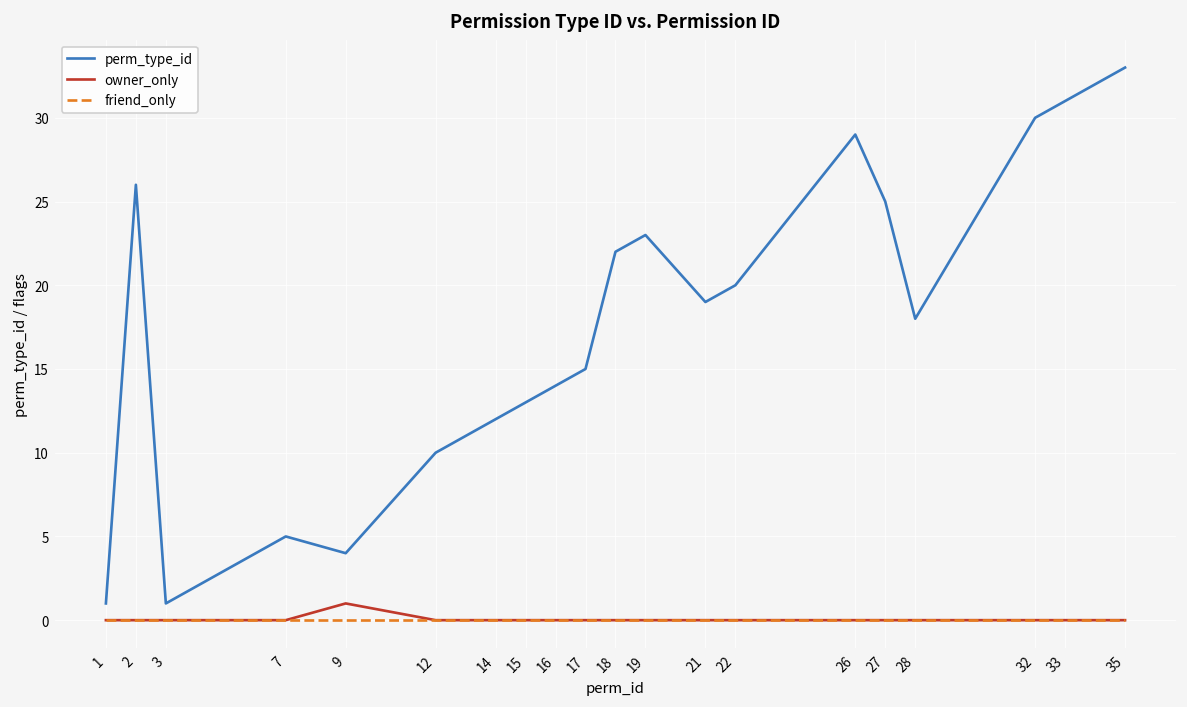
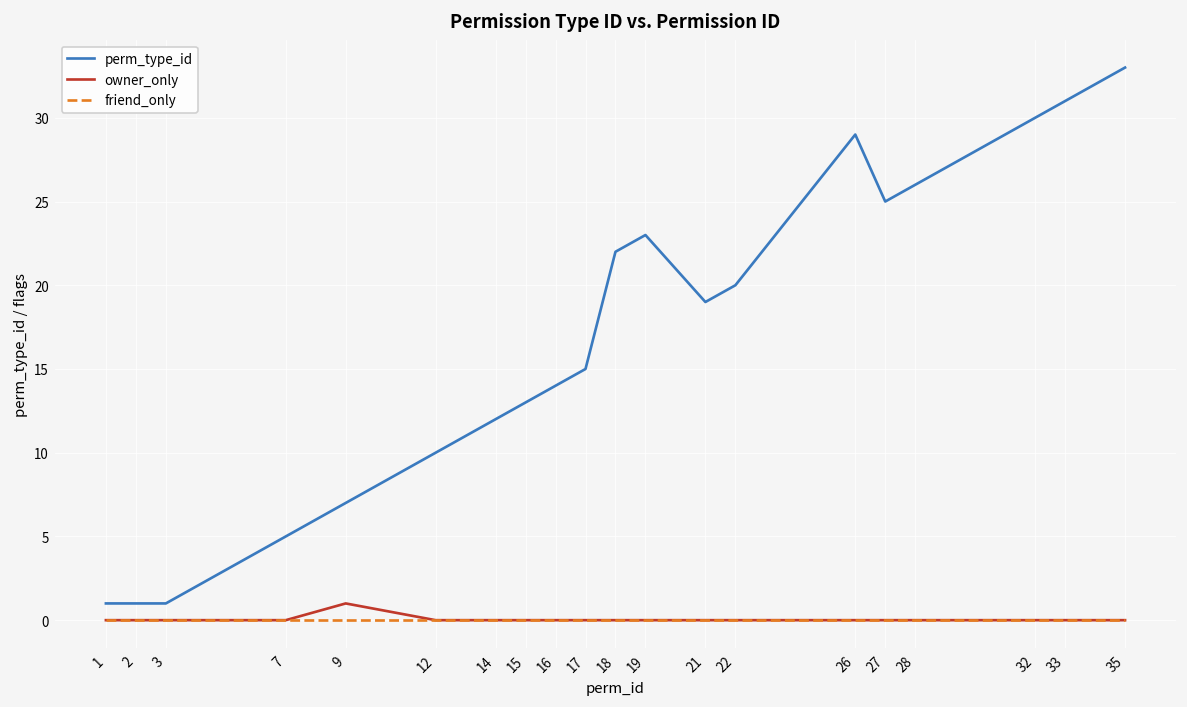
perm_type_id, 2: 26 -> 1
perm_type_id, 9: 4 -> 7
perm_type_id, 28: 18 -> 26
